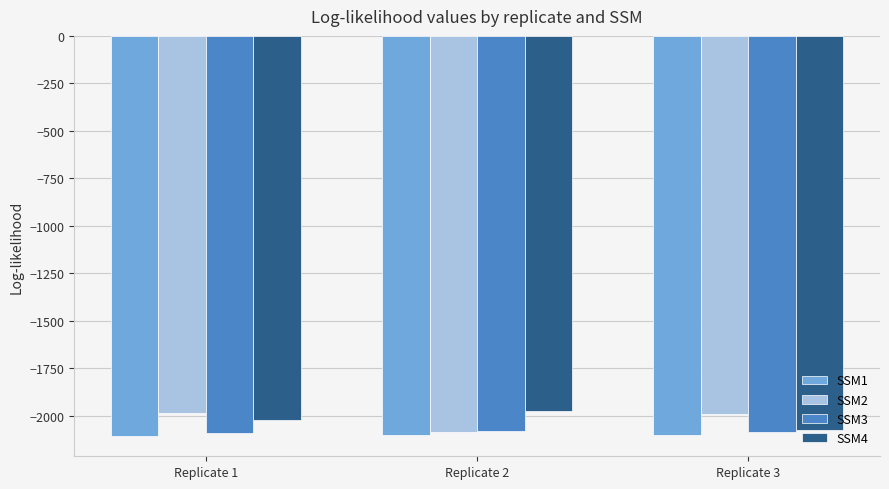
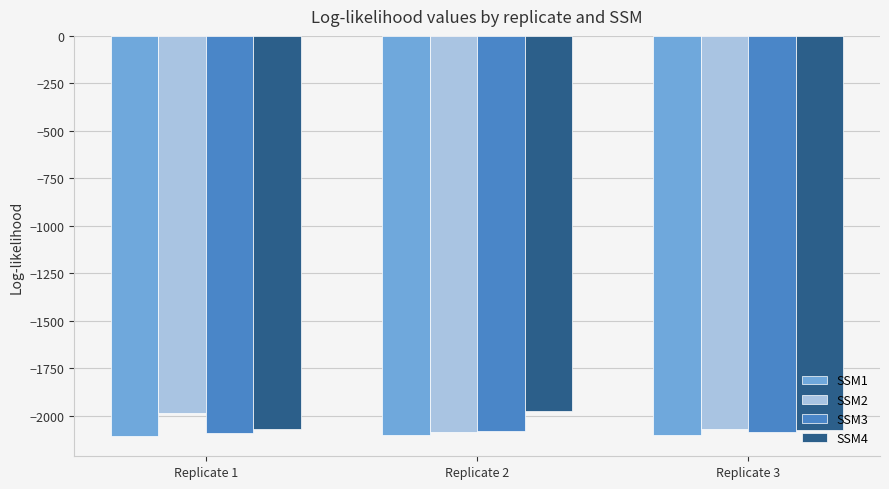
SSM4, Replicate 1: -2020 -> -2070
SSM2, Replicate 3: -1990 -> -2070
